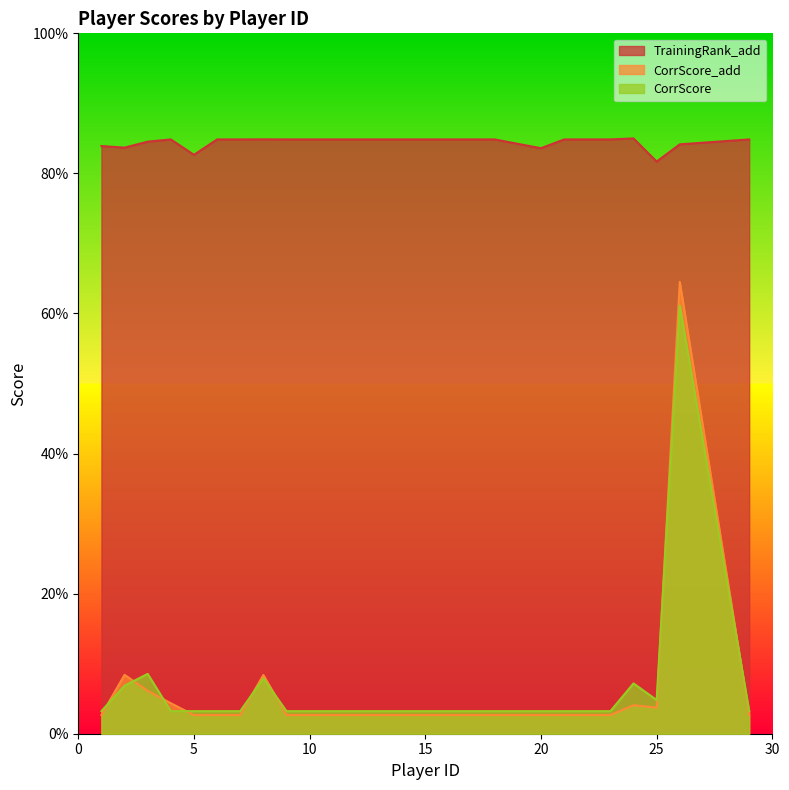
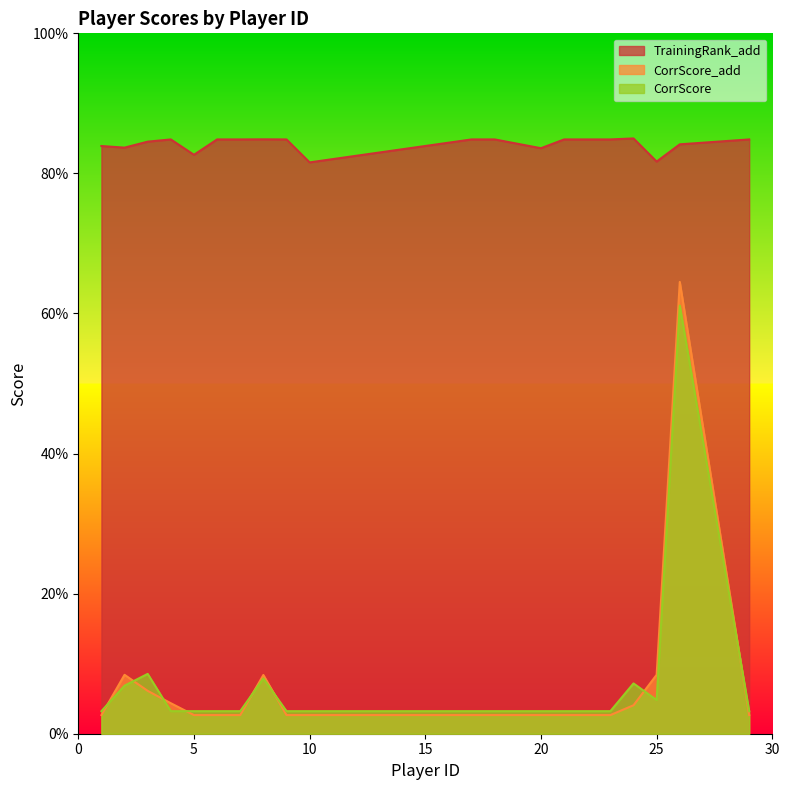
TrainingRank_add, 10: 85% -> 82%
CorrScore_add, 25: 4% -> 8%
